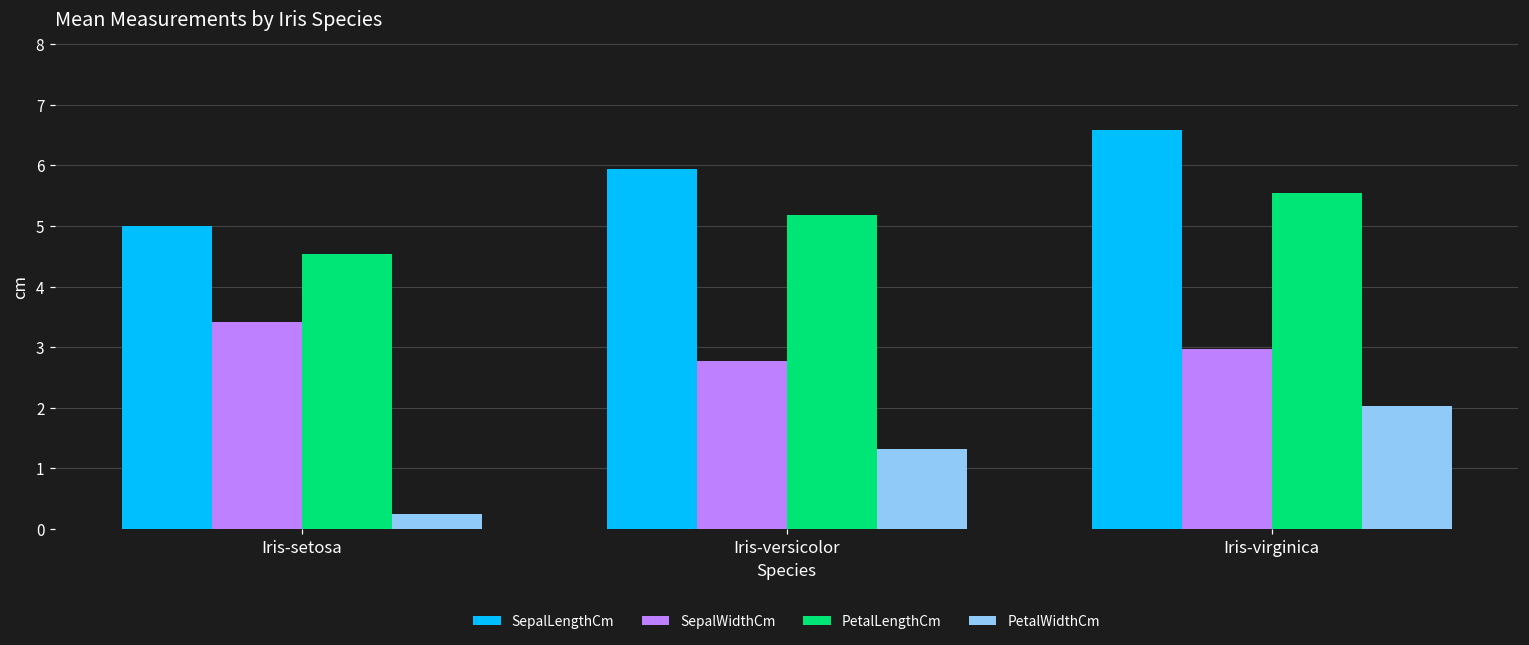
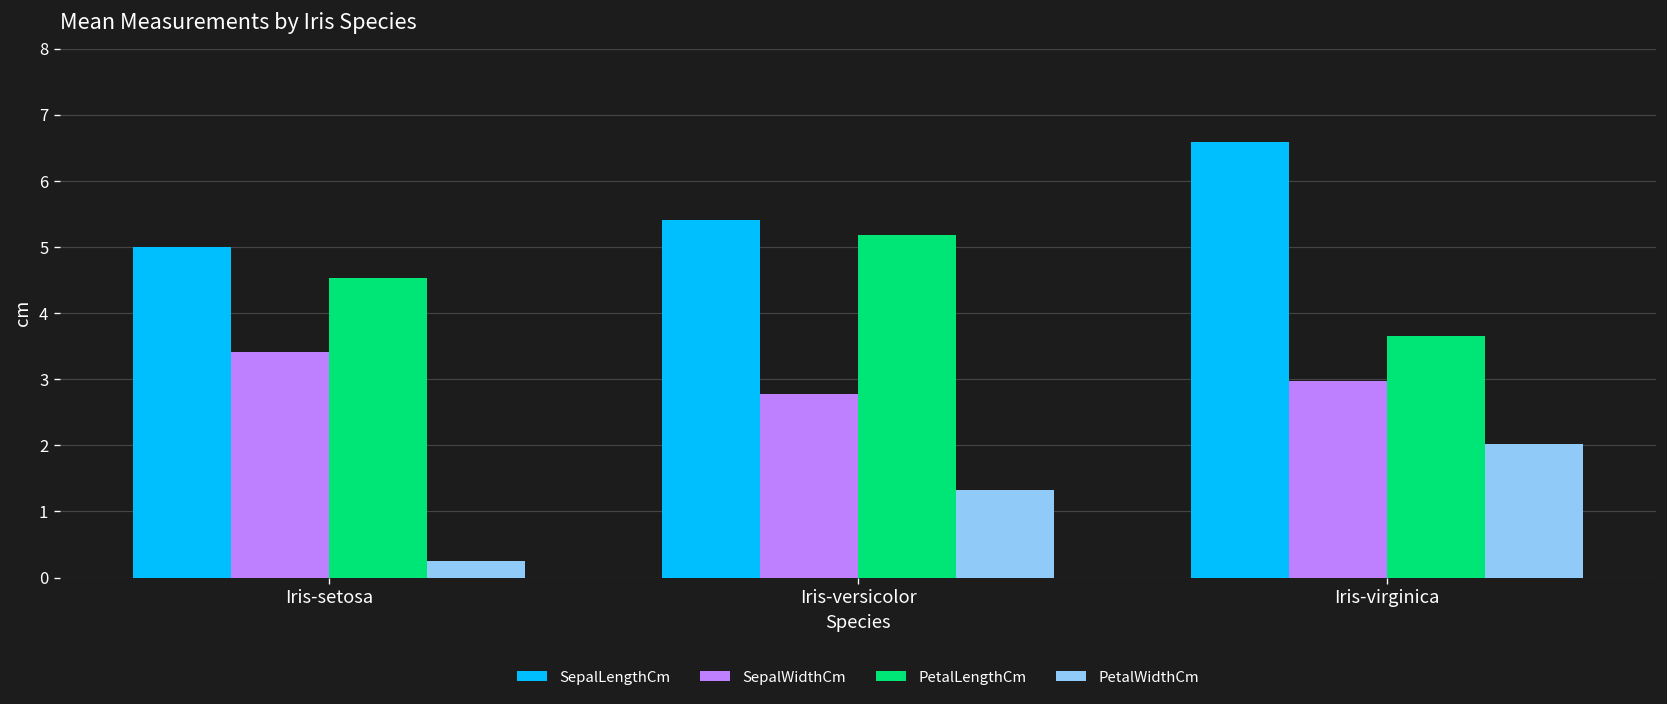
SepalLengthCm, Iris-versicolor: 5.9 -> 5.4
PetalLengthCm, Iris-virginica: 5.6 -> 3.7
